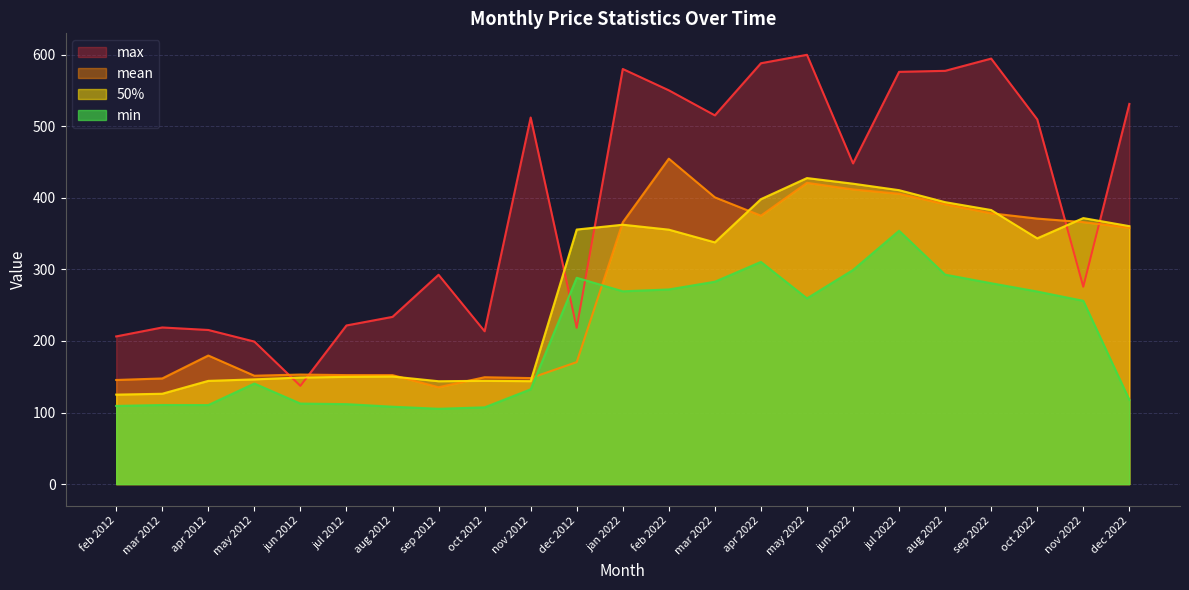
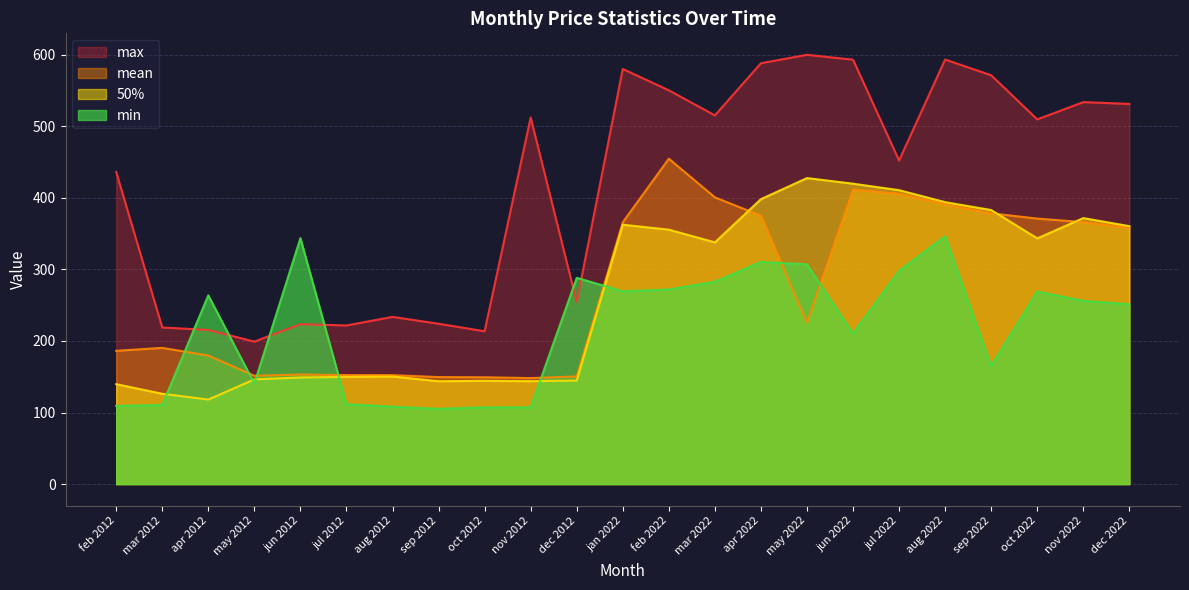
max, feb 2012: 210 -> 440
mean, feb 2012: 150 -> 190
50%, feb 2012: 130 -> 140
mean, mar 2012: 150 -> 190
50%, apr 2012: 140 -> 120
min, apr 2012: 110 -> 260
max, jun 2012: 140 -> 220
min, jun 2012: 110 -> 340
max, sep 2012: 290 -> 220
mean, sep 2012: 140 -> 150
min, nov 2012: 130 -> 110
max, dec 2012: 220 -> 250
mean, dec 2012: 170 -> 150
50%, dec 2012: 360 -> 140
mean, may 2022: 420 -> 230
min, may 2022: 260 -> 310
max, jun 2022: 450 -> 590
min, jun 2022: 300 -> 210
max, jul 2022: 580 -> 450
min, jul 2022: 350 -> 300
max, aug 2022: 580 -> 590
min, aug 2022: 290 -> 350
max, sep 2022: 590 -> 570
min, sep 2022: 280 -> 170
max, nov 2022: 280 -> 530
min, dec 2022: 120 -> 250
